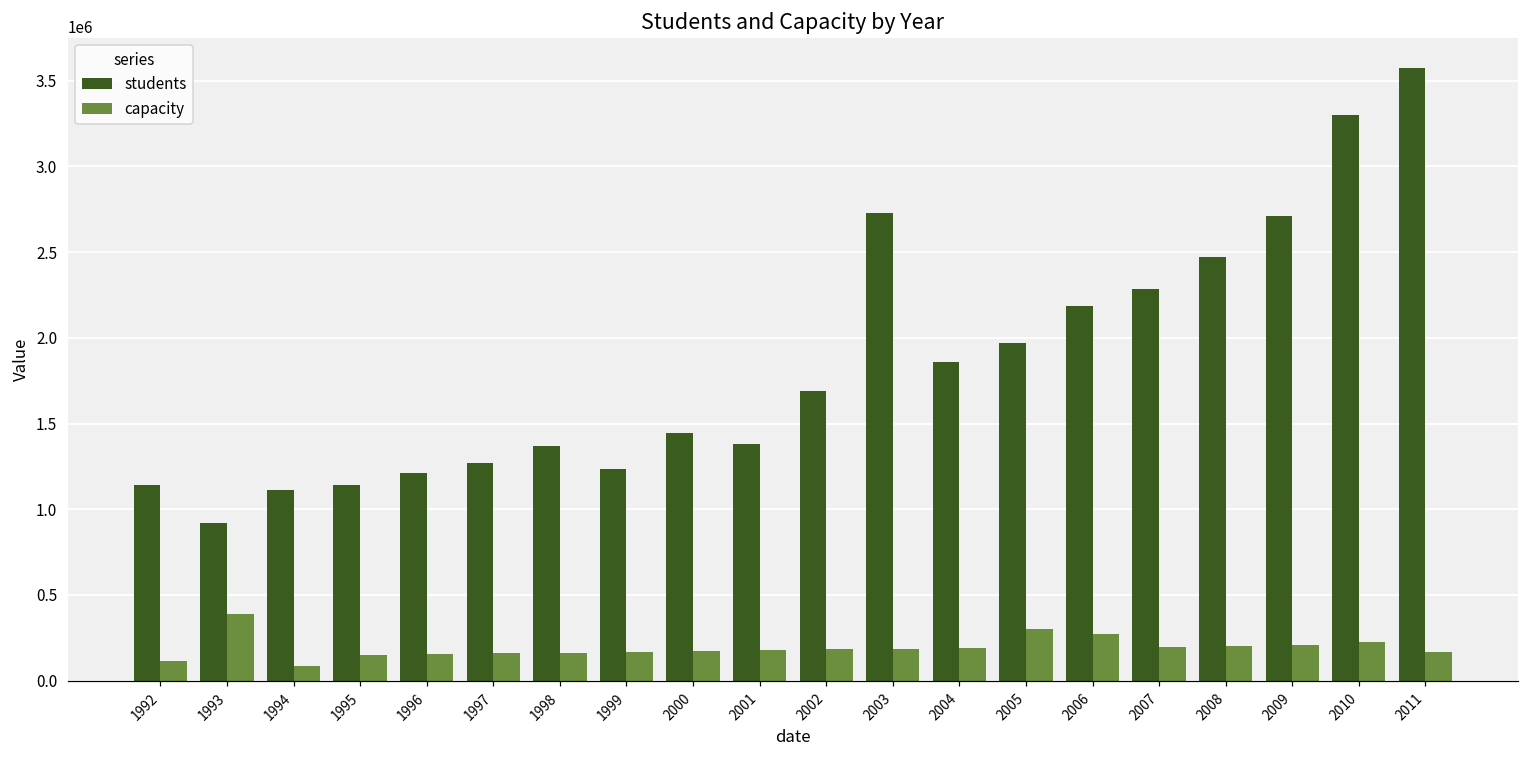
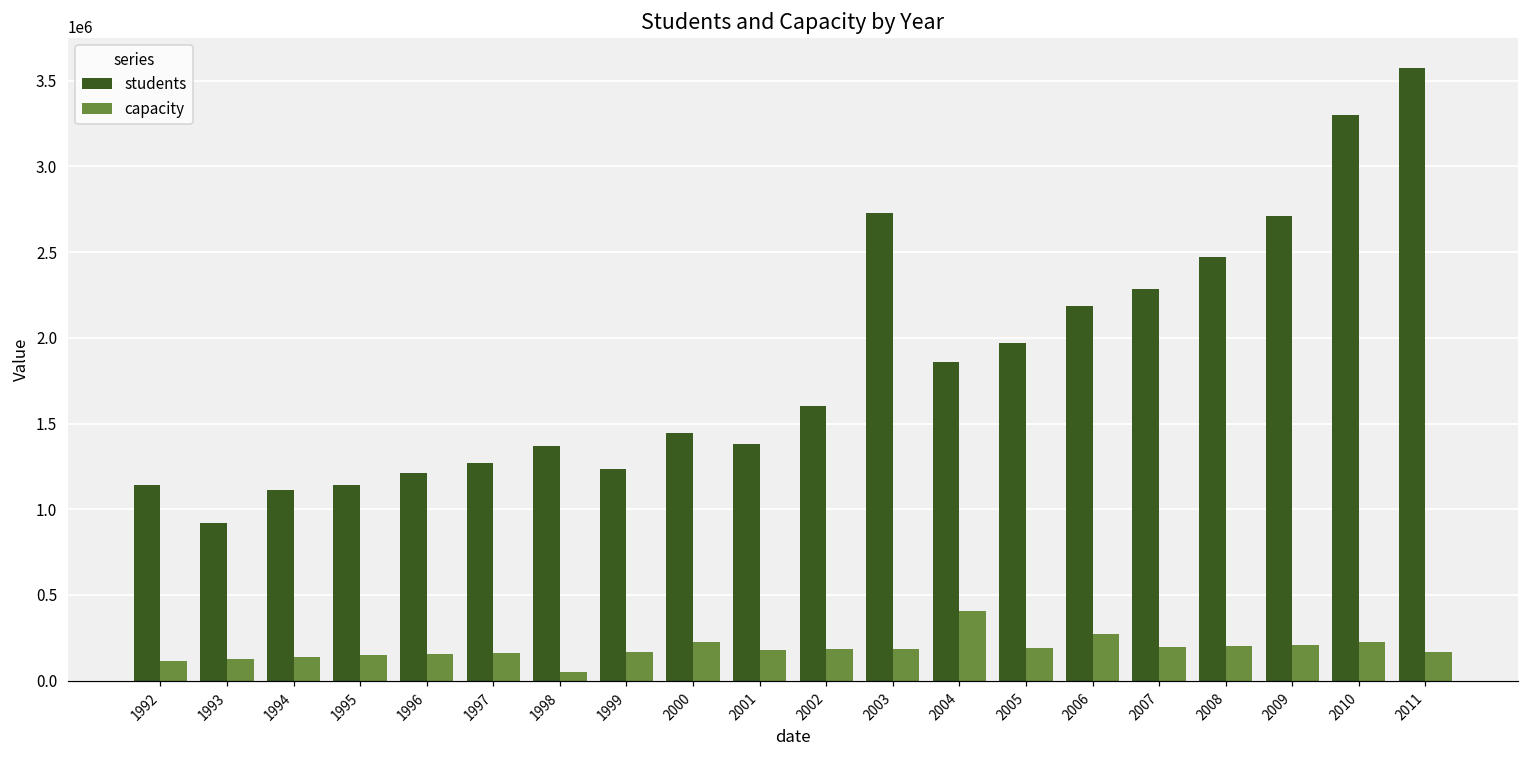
capacity, 1993: 390000 -> 130000
capacity, 1994: 80000 -> 140000
capacity, 1998: 160000 -> 50000
capacity, 2000: 170000 -> 230000
students, 2002: 1690000 -> 1600000
capacity, 2004: 190000 -> 410000
capacity, 2005: 300000 -> 190000
